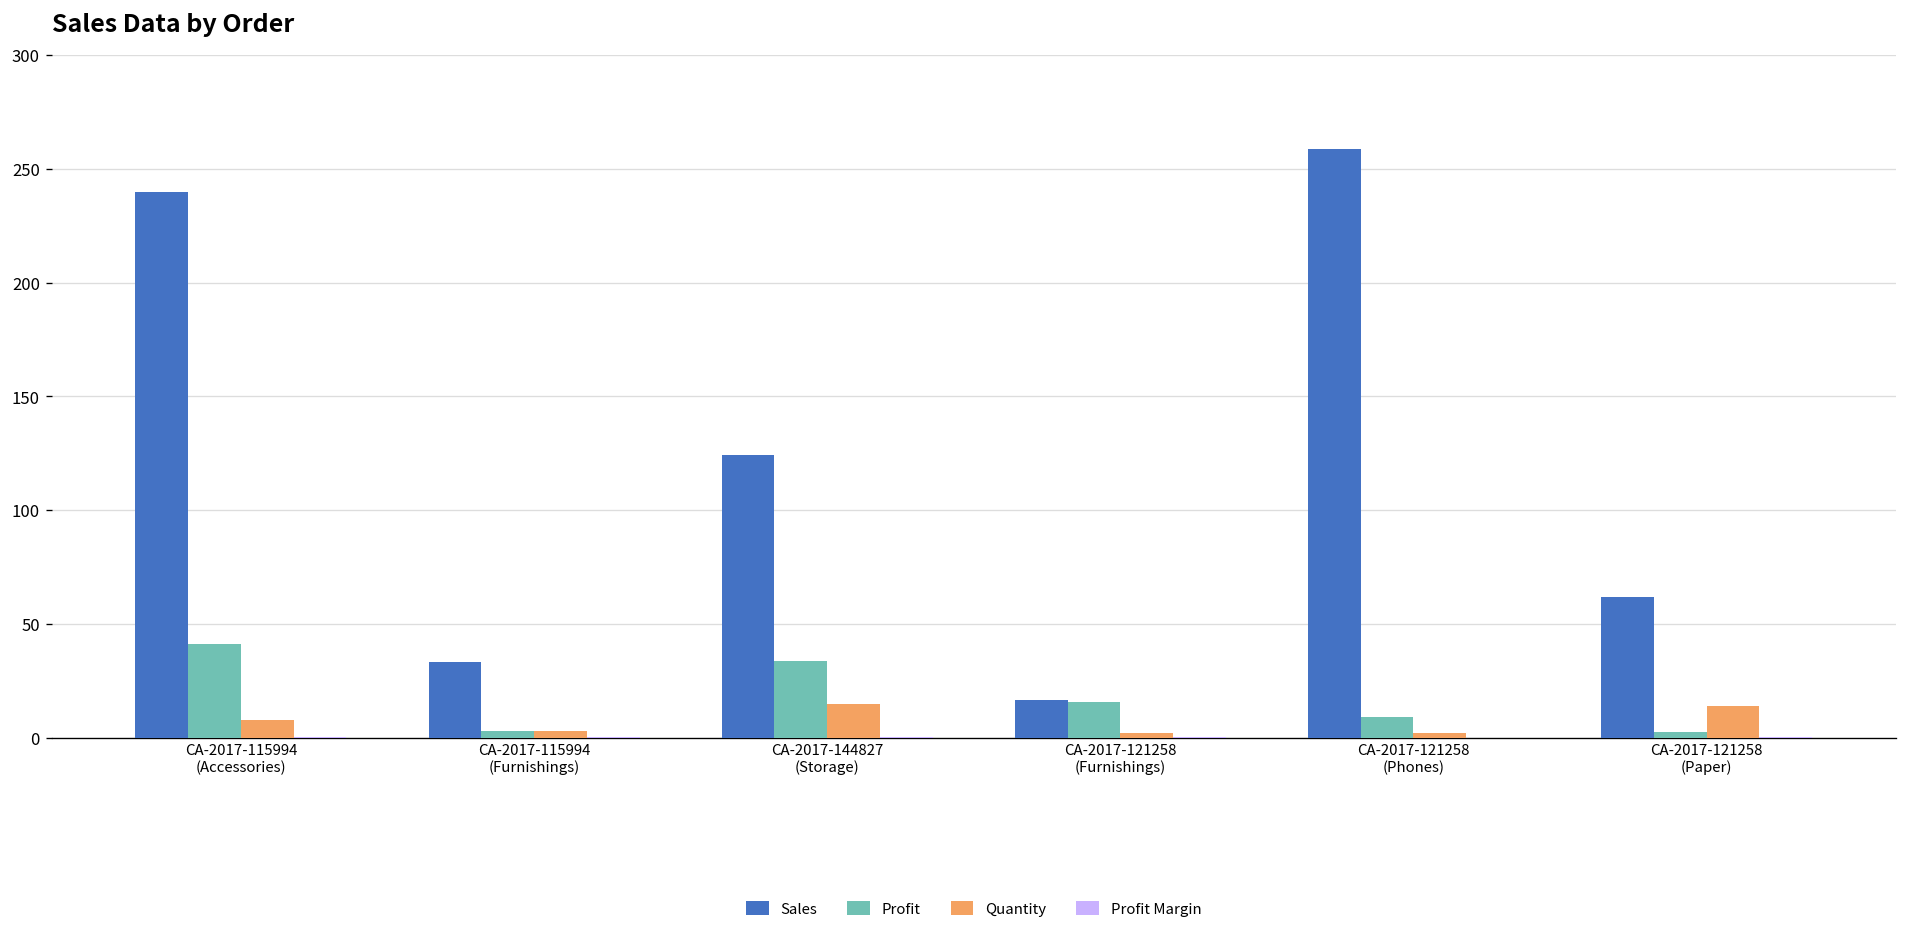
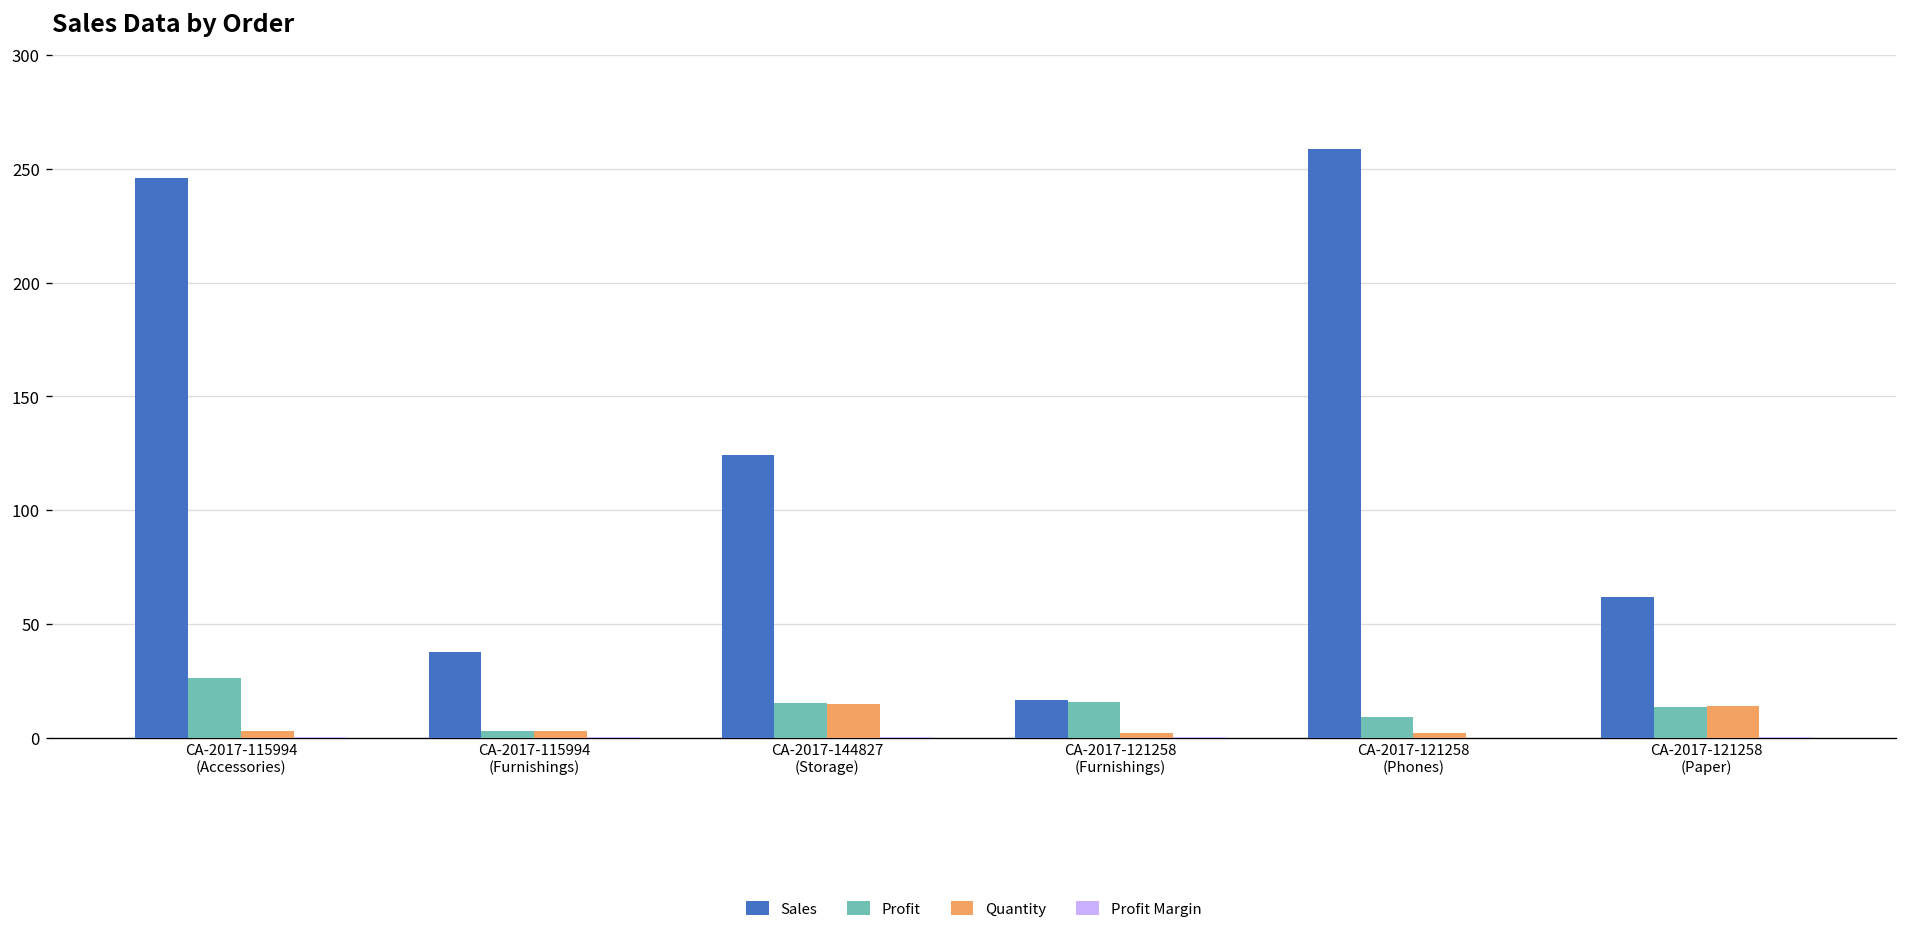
Sales, CA-2017-115994 (Accessories): 240 -> 246
Profit, CA-2017-115994 (Accessories): 41 -> 26
Quantity, CA-2017-115994 (Accessories): 8 -> 3
Sales, CA-2017-115994 (Furnishings): 33 -> 38
Profit, CA-2017-144827 (Storage): 34 -> 15
Profit, CA-2017-121258 (Paper): 2 -> 13
